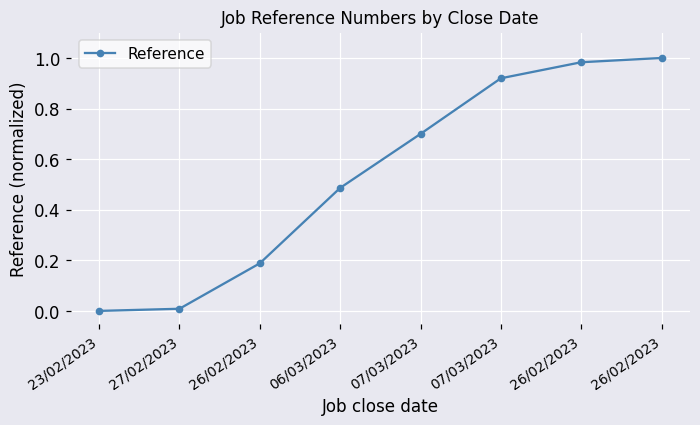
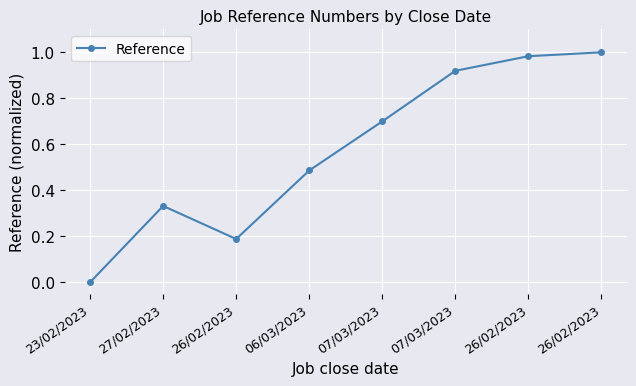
27/02/2023: 0.01 -> 0.33
